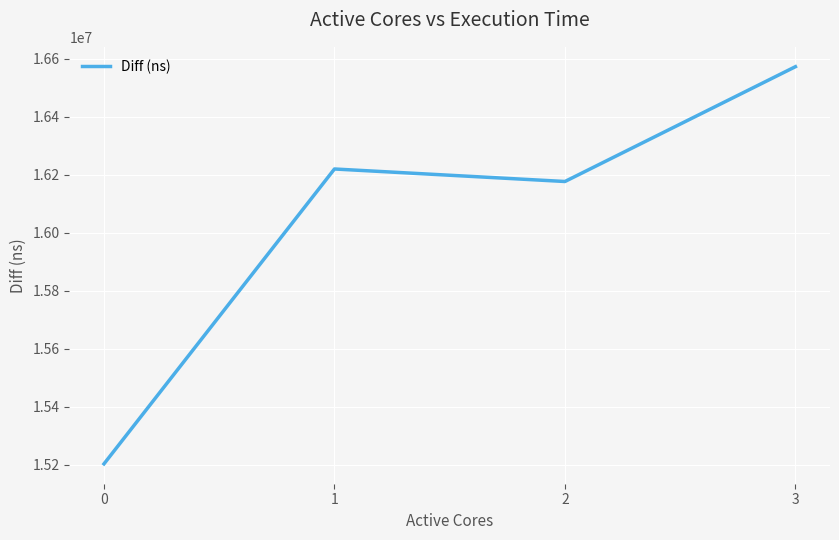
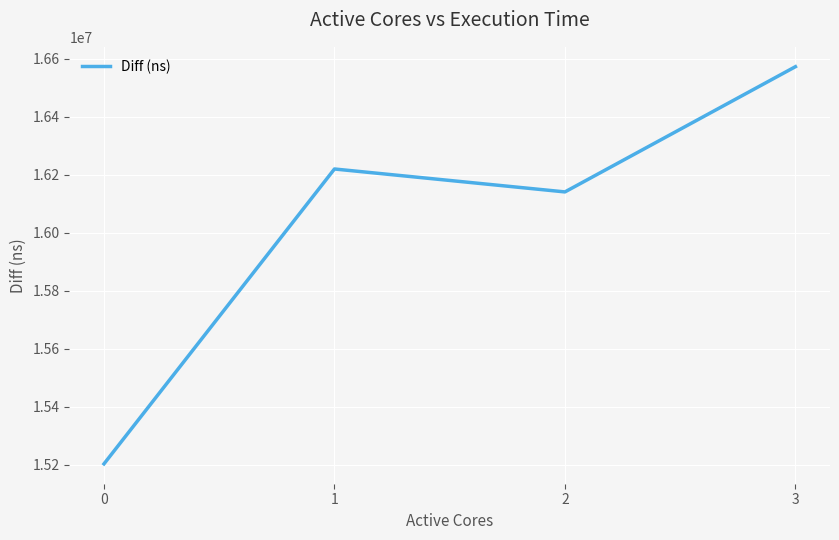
2: 16180000 -> 16140000
